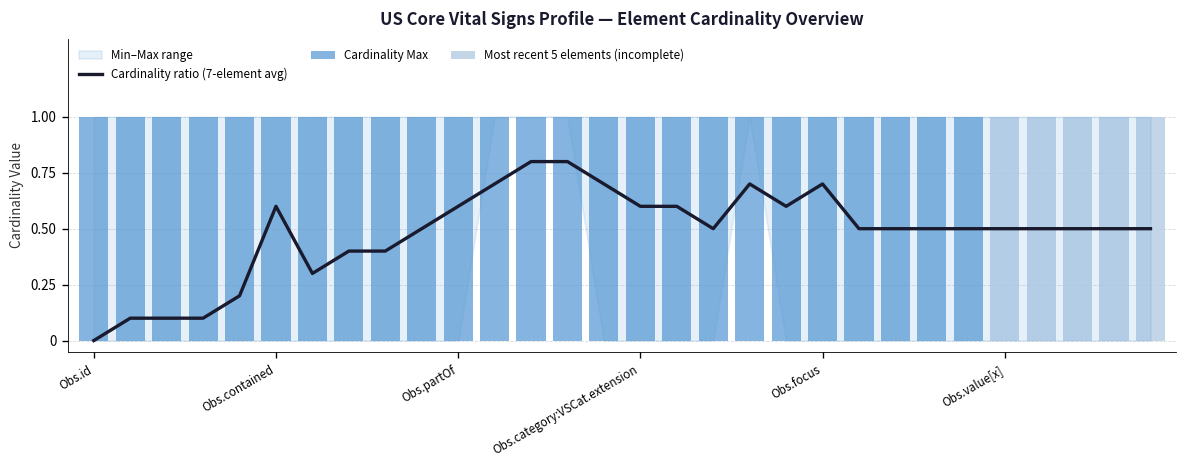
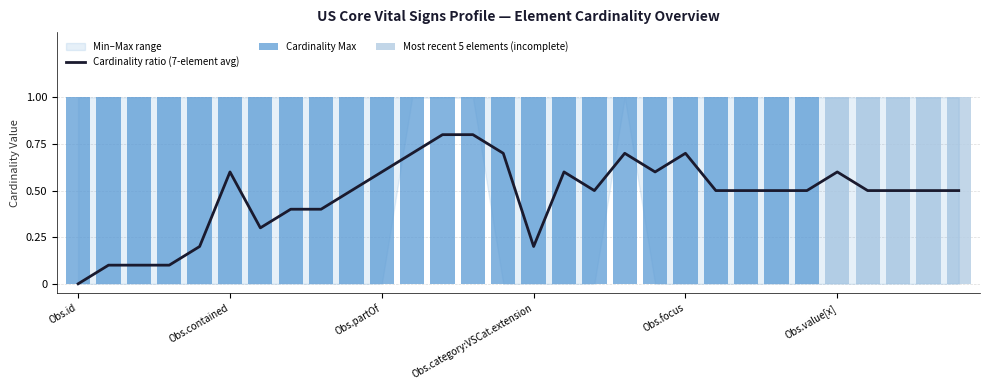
Cardinality ratio (7-element avg), Obs.category:VSCat.extension: 0.6 -> 0.2
Cardinality ratio (7-element avg), Obs.value[x]: 0.5 -> 0.6
